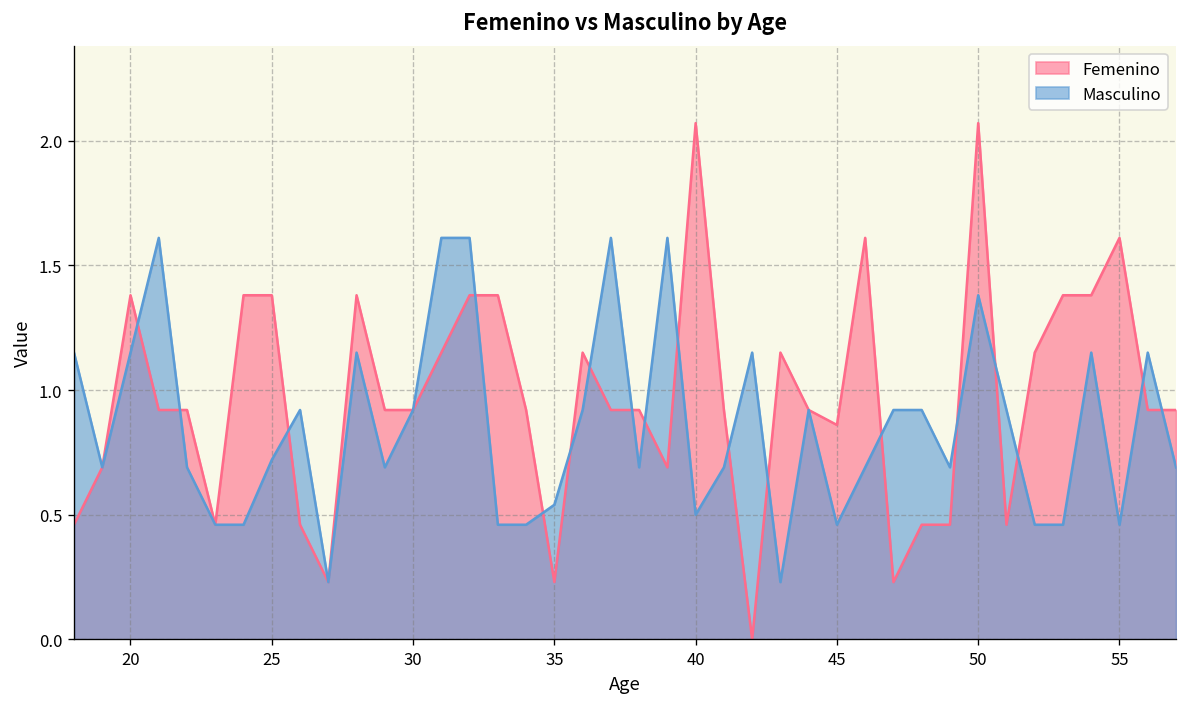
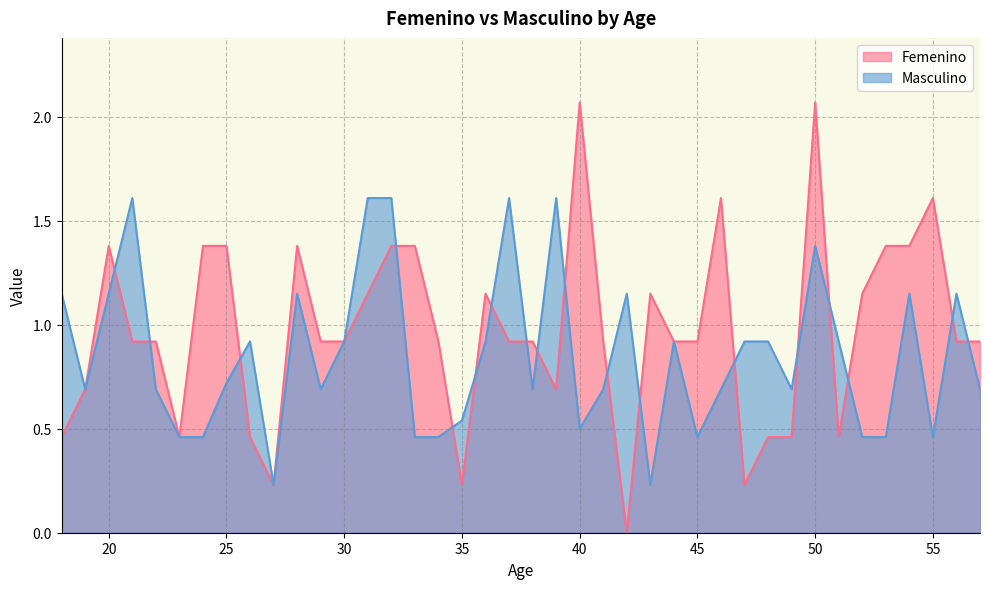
Femenino, 45: 0.86 -> 0.92
